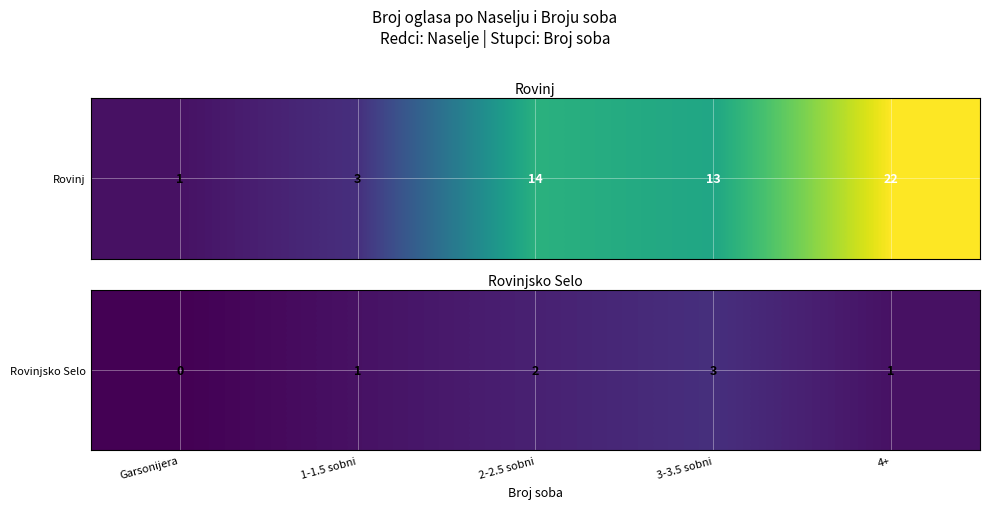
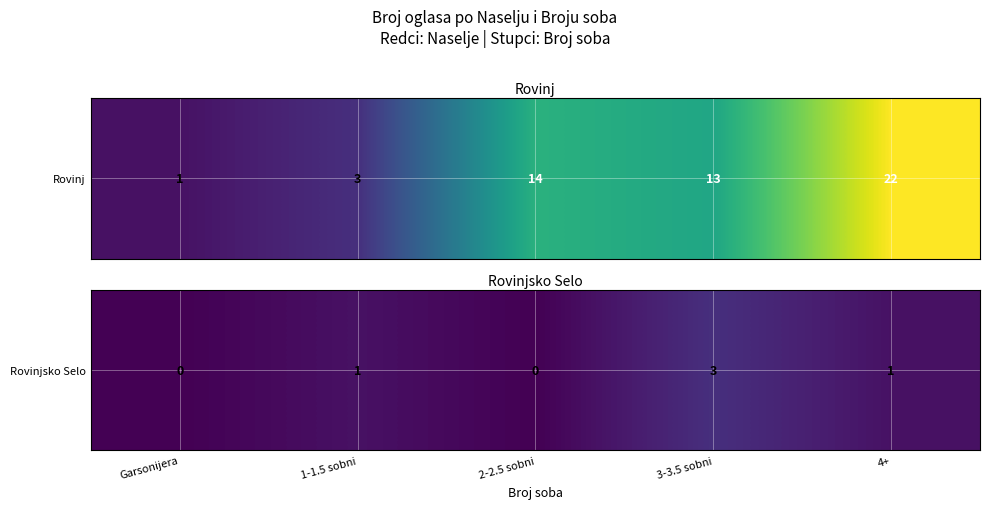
Rovinjsko Selo, Rovinjsko Selo, 2-2.5 sobni: 2 -> 0
